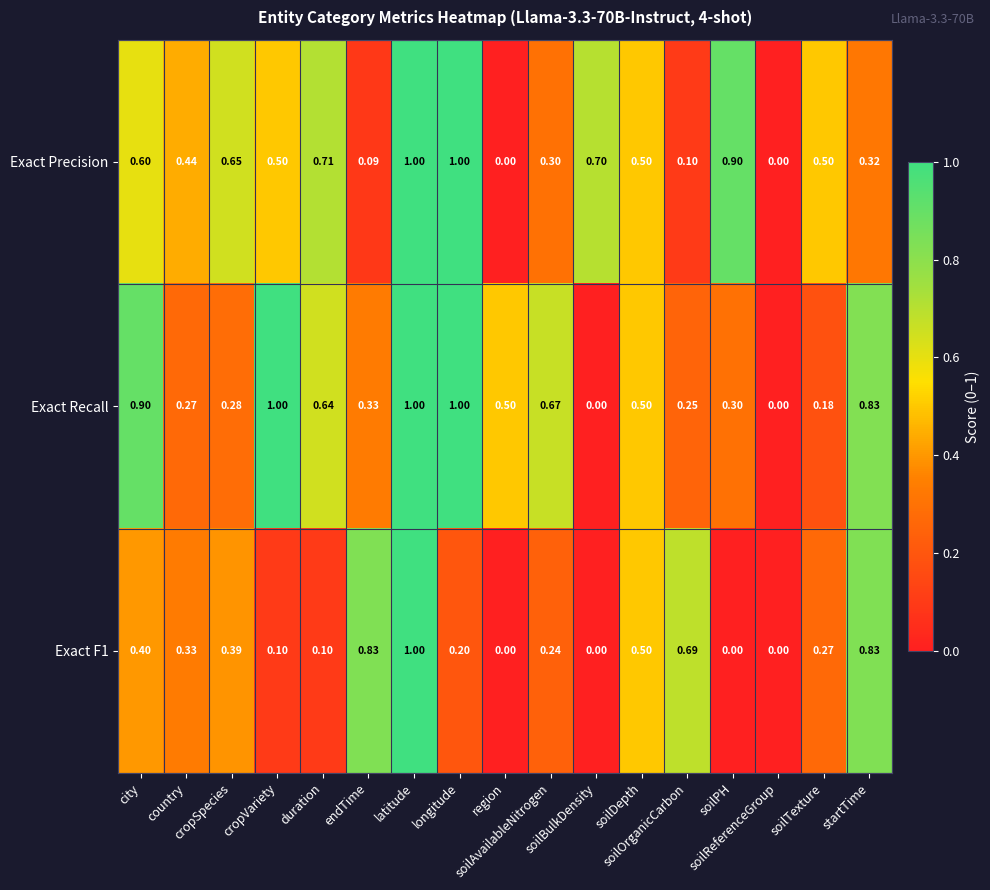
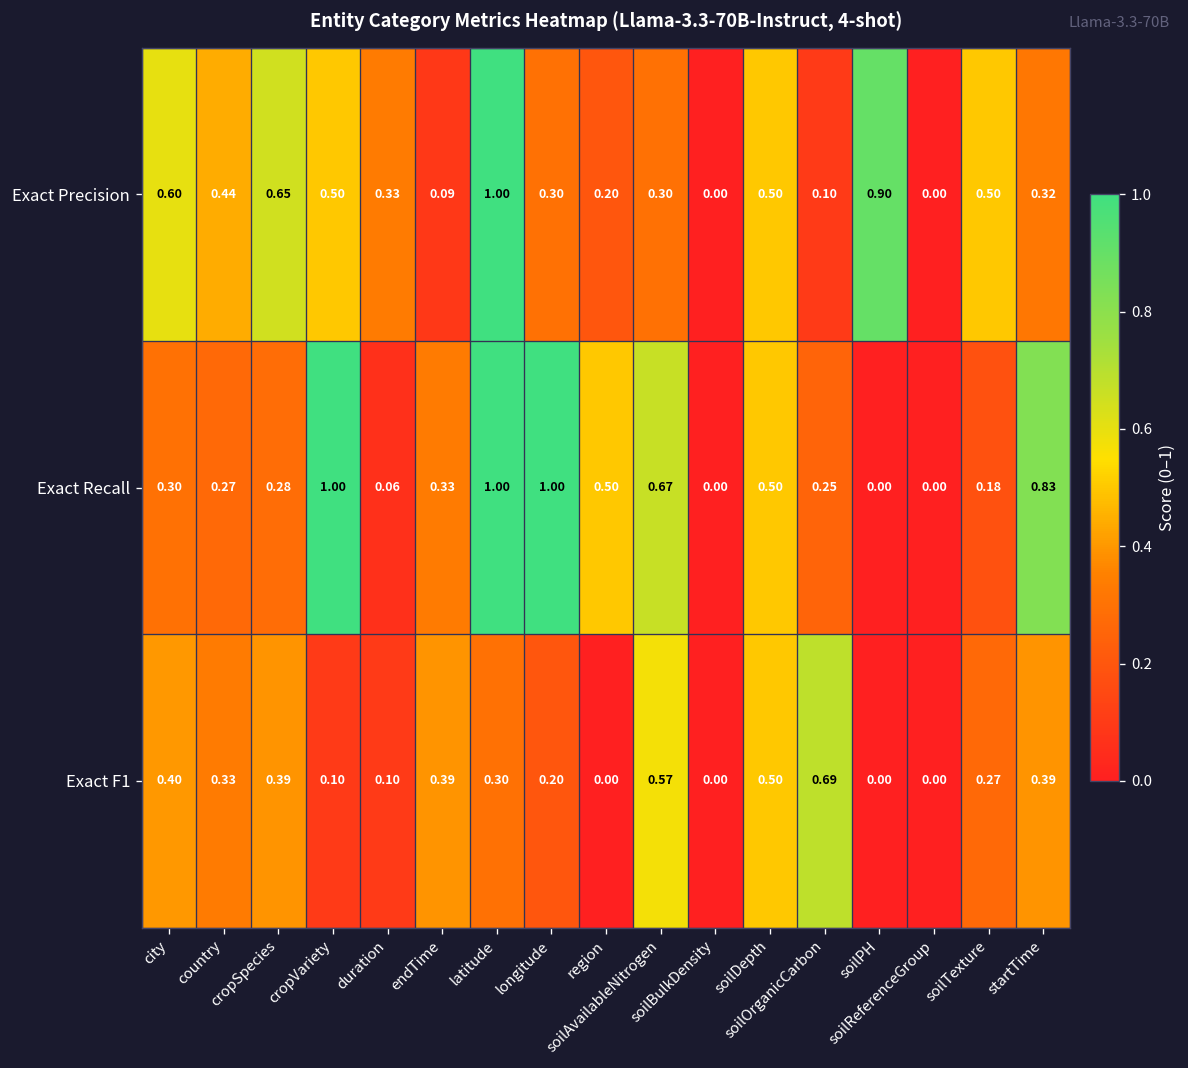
Exact Precision, duration: 0.71 -> 0.33
Exact Precision, longitude: 1.00 -> 0.30
Exact Precision, region: 0.00 -> 0.20
Exact Precision, soilBulkDensity: 0.70 -> 0.00
Exact Recall, city: 0.90 -> 0.30
Exact Recall, duration: 0.64 -> 0.06
Exact Recall, soilPH: 0.30 -> 0.00
Exact F1, endTime: 0.83 -> 0.39
Exact F1, latitude: 1.00 -> 0.30
Exact F1, soilAvailableNitrogen: 0.24 -> 0.57
Exact F1, startTime: 0.83 -> 0.39
